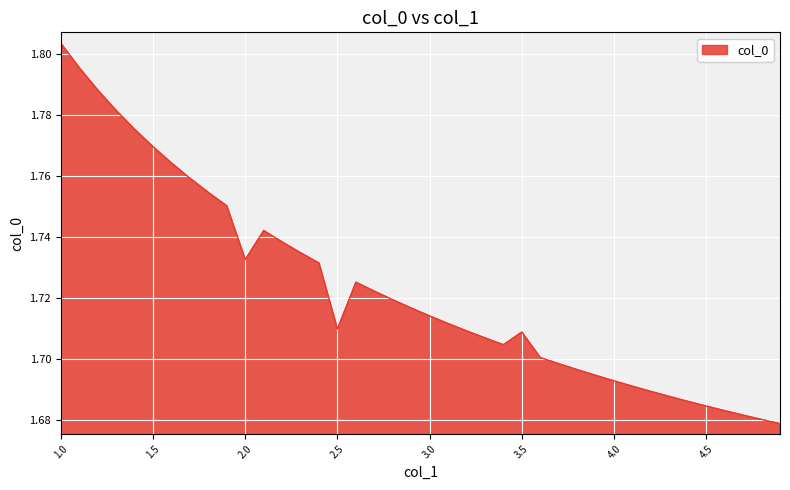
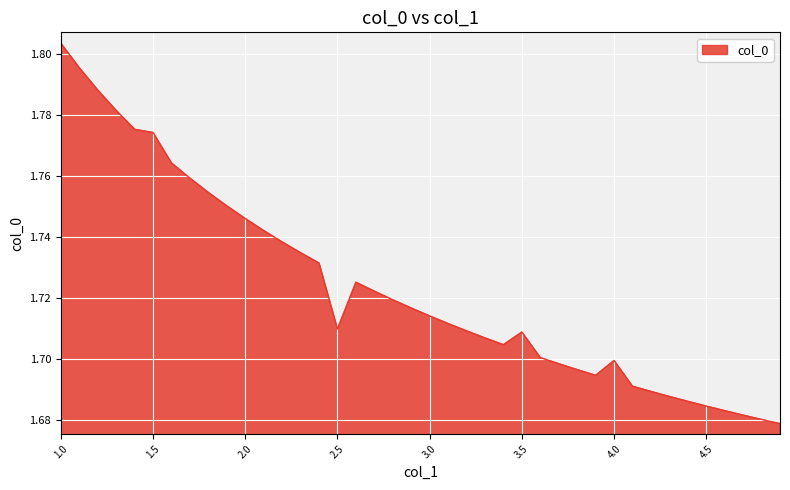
1.5: 1.770 -> 1.774
2.0: 1.733 -> 1.746
4.0: 1.693 -> 1.699
